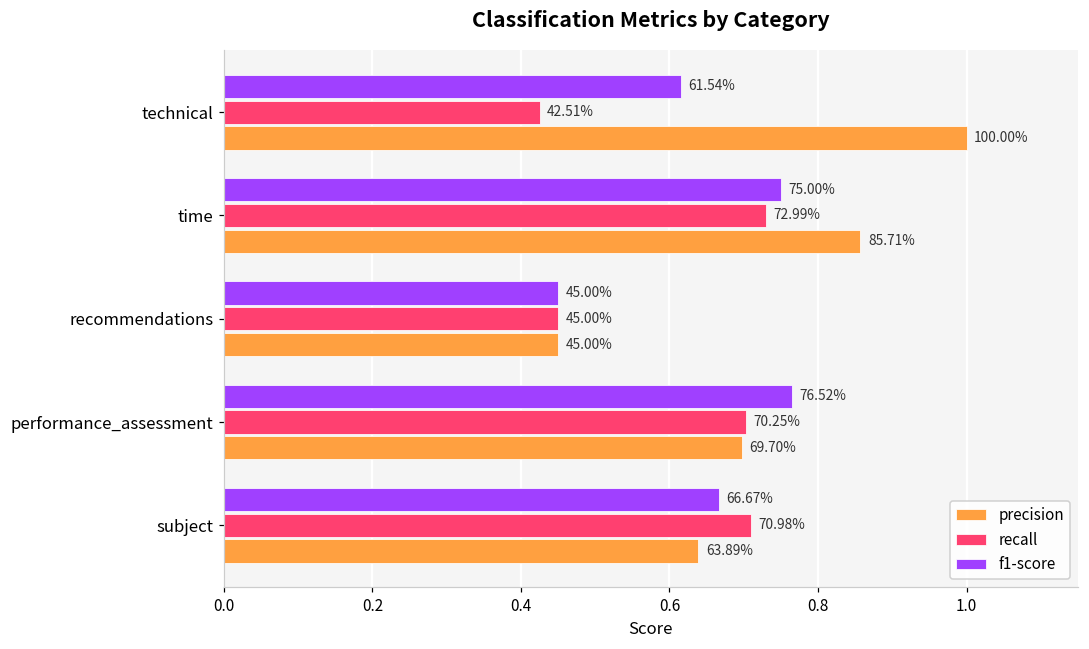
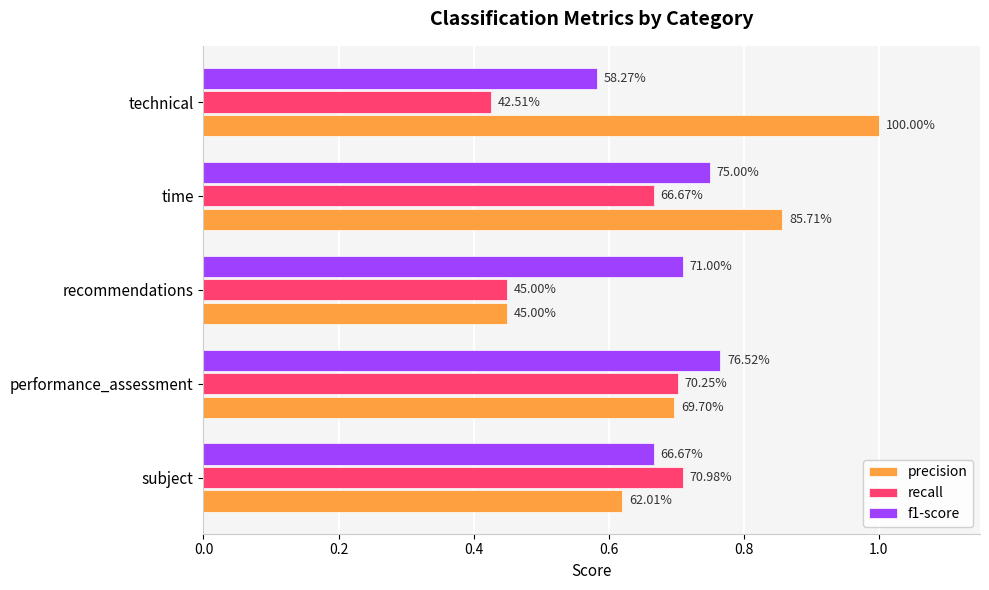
f1-score, technical: 61.54% -> 58.27%
recall, time: 72.99% -> 66.67%
f1-score, recommendations: 45.00% -> 71.00%
precision, subject: 63.89% -> 62.01%
